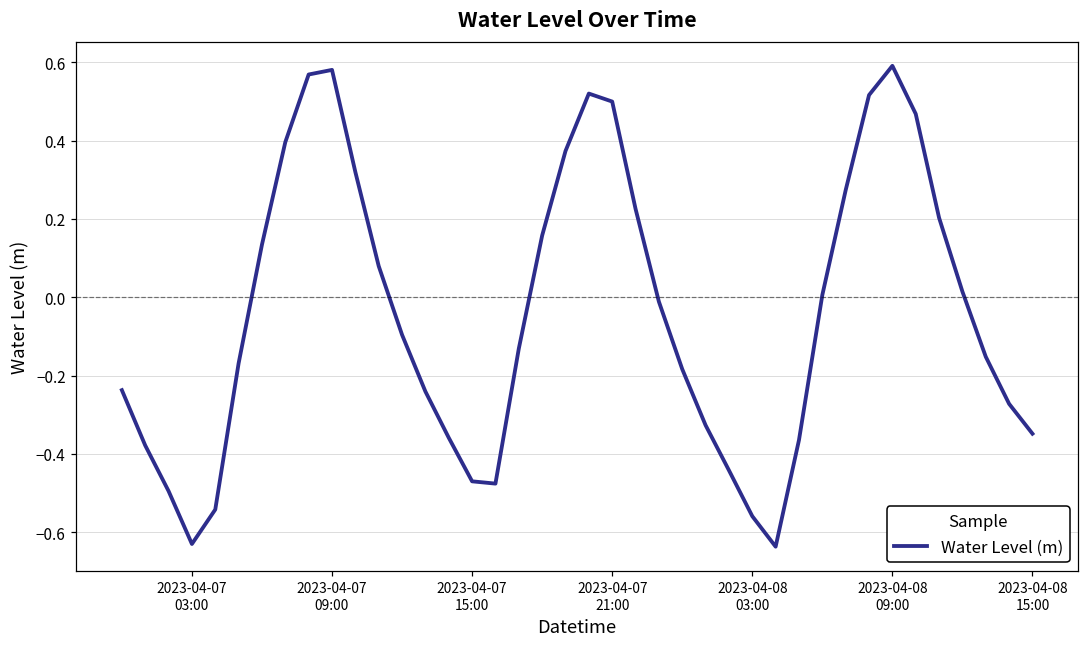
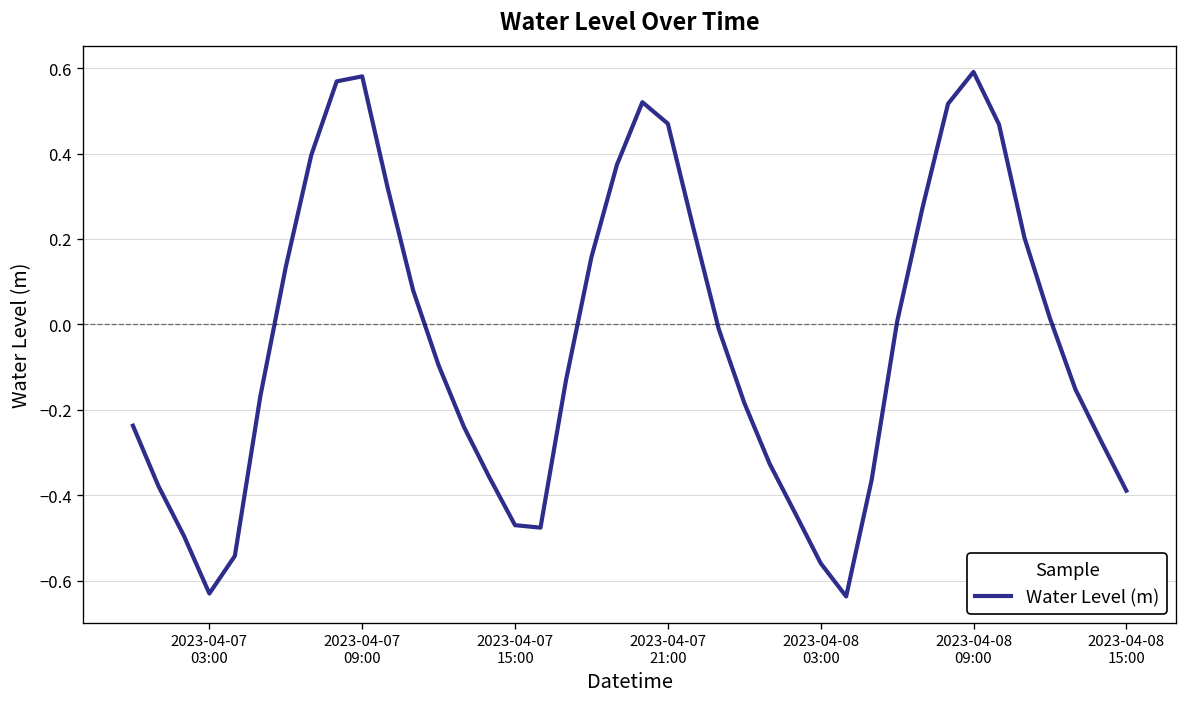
2023-04-07 21:00: 0.50 -> 0.47
2023-04-08 15:00: -0.35 -> -0.39
